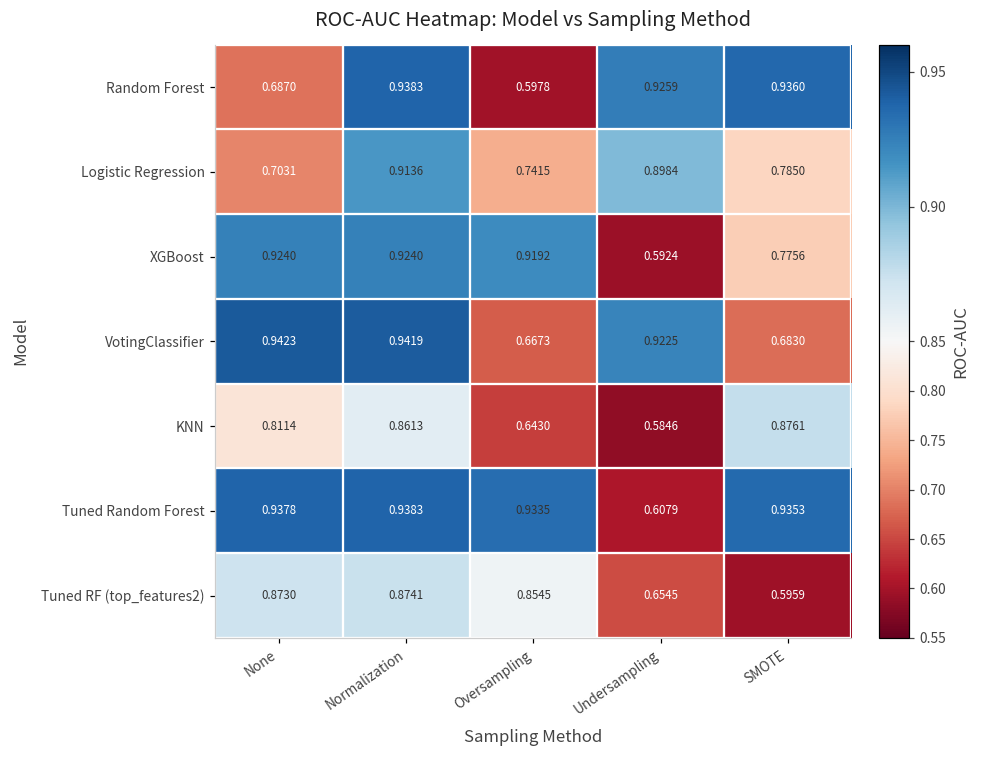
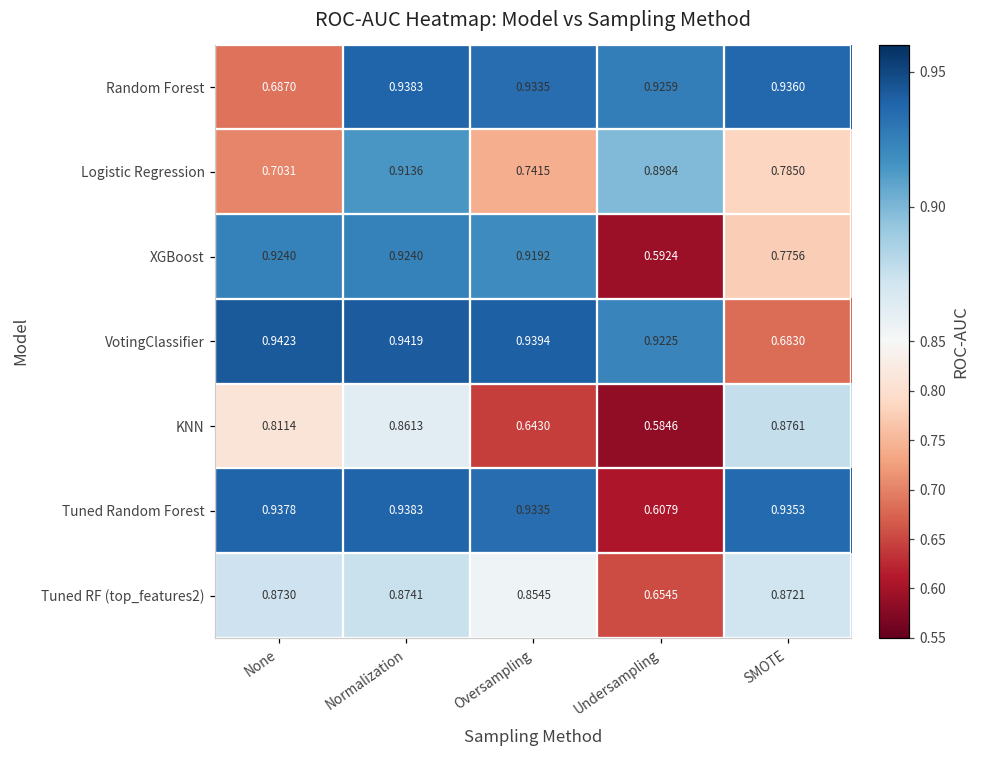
Random Forest, Oversampling: 0.5978 -> 0.9335
VotingClassifier, Oversampling: 0.6673 -> 0.9394
Tuned RF (top_features2), SMOTE: 0.5959 -> 0.8721
